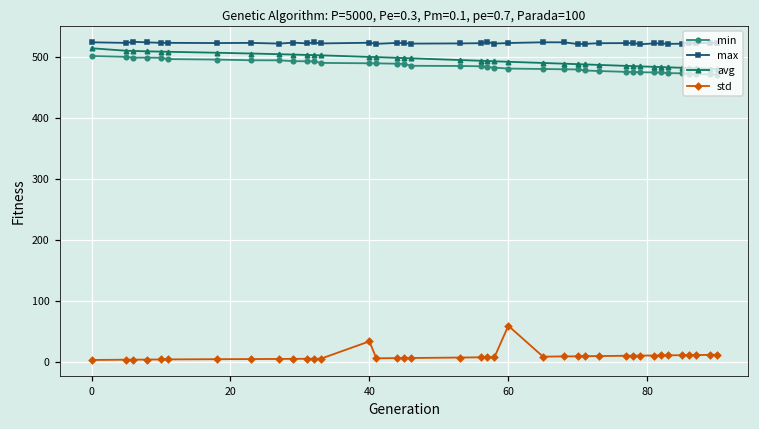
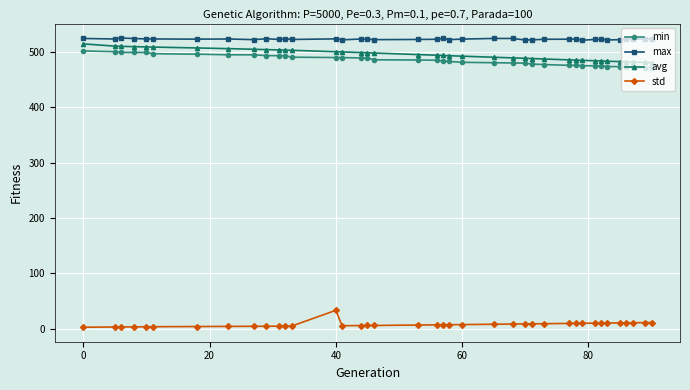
std, 60: 60 -> 10
